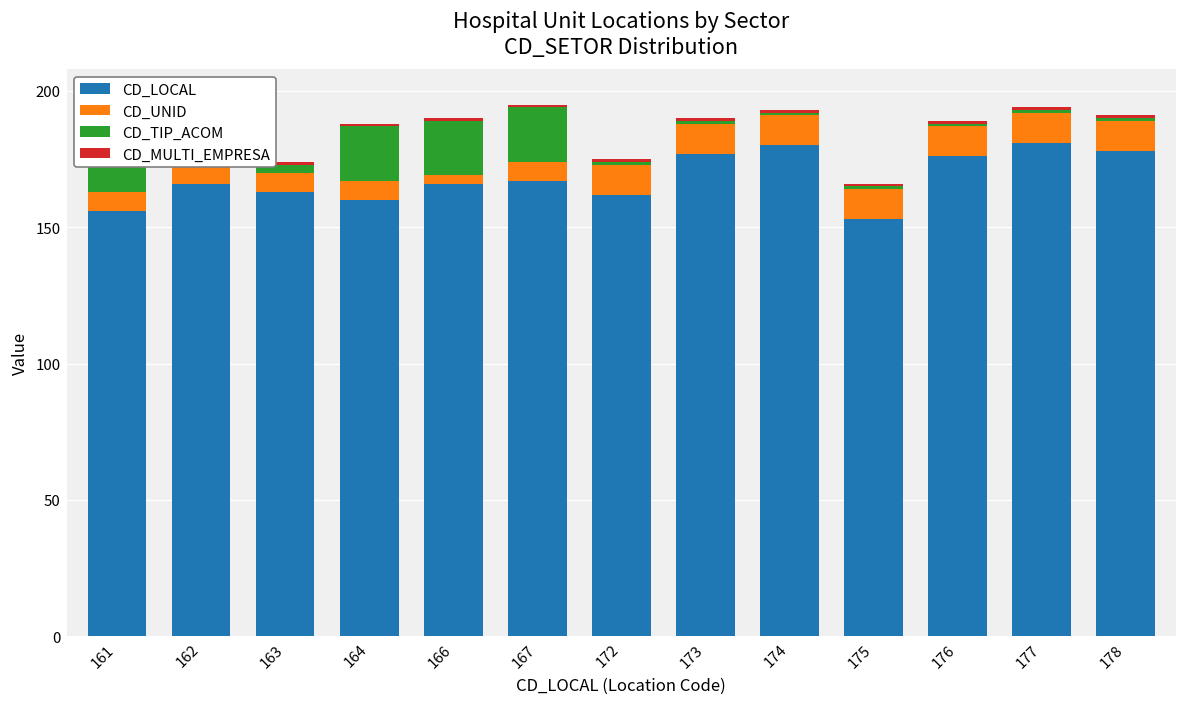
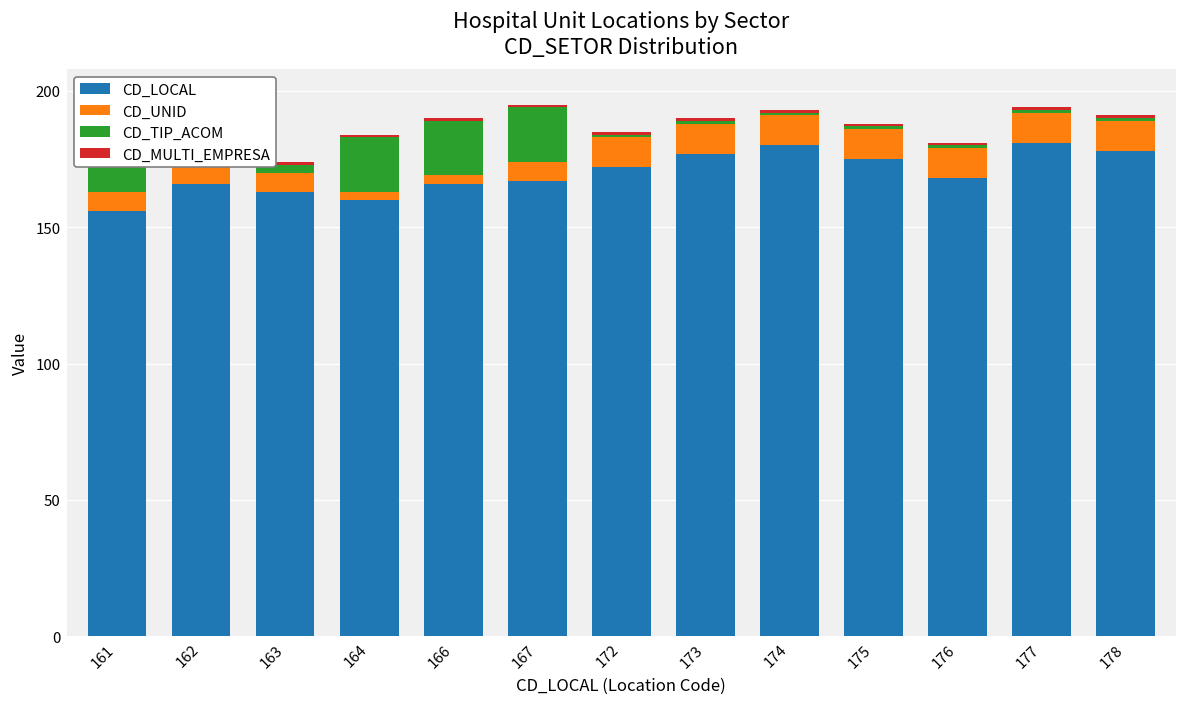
CD_UNID, 164: 7 -> 3
CD_LOCAL, 172: 162 -> 172
CD_LOCAL, 175: 153 -> 175
CD_LOCAL, 176: 176 -> 168
